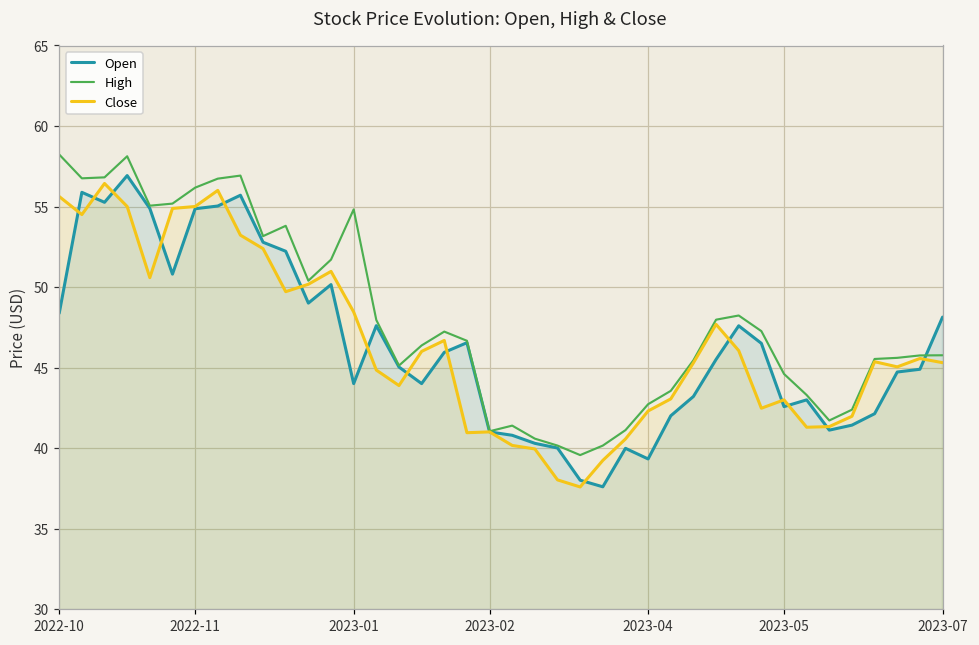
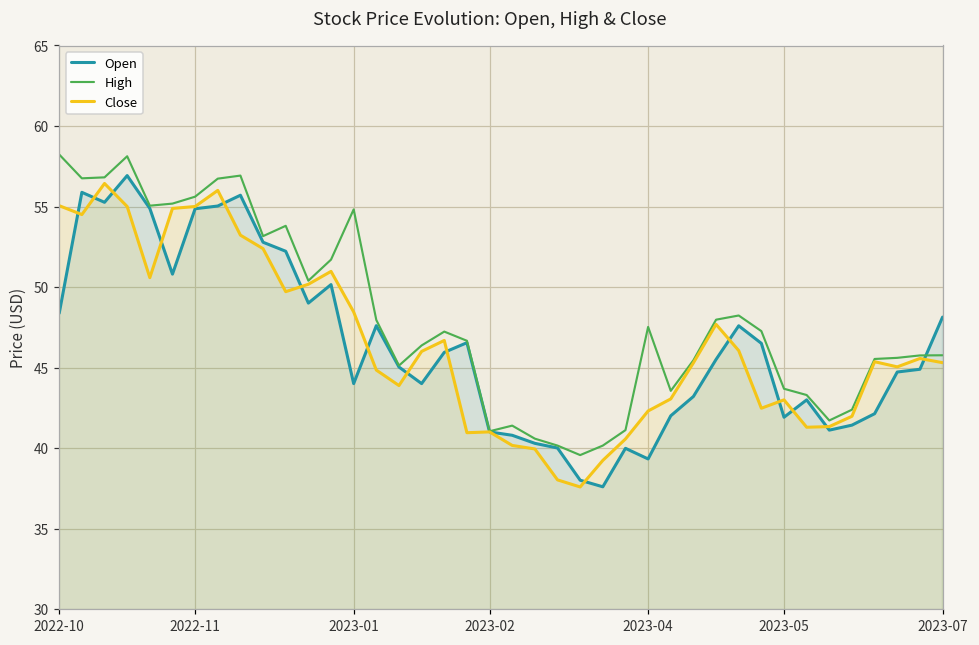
Close, 2022-10: 55.6 -> 55.1
High, 2022-11: 56.2 -> 55.6
High, 2023-04: 42.7 -> 47.5
Open, 2023-05: 42.6 -> 41.9
High, 2023-05: 44.6 -> 43.7
